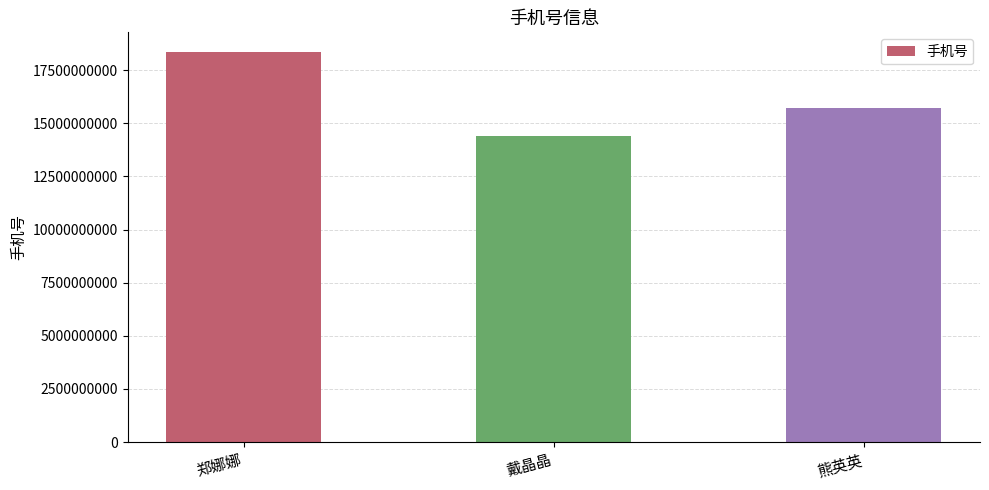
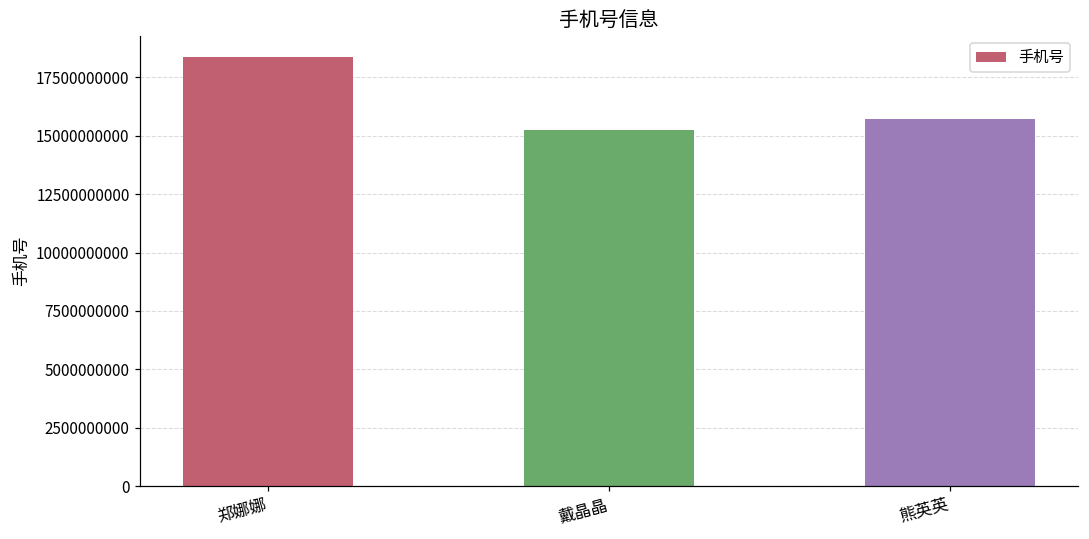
戴晶晶: 14400000000 -> 15300000000
